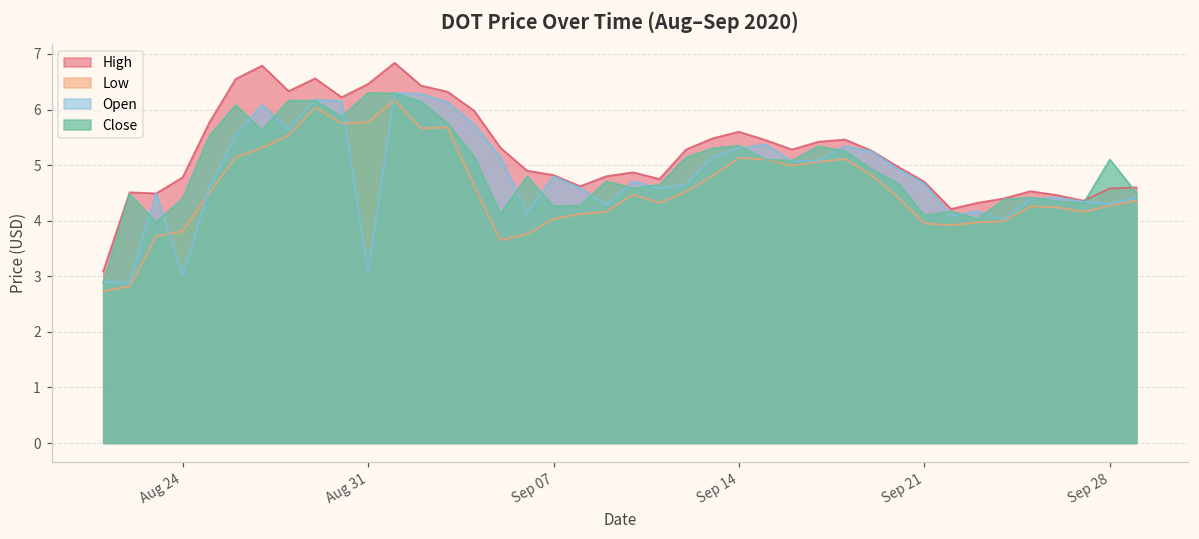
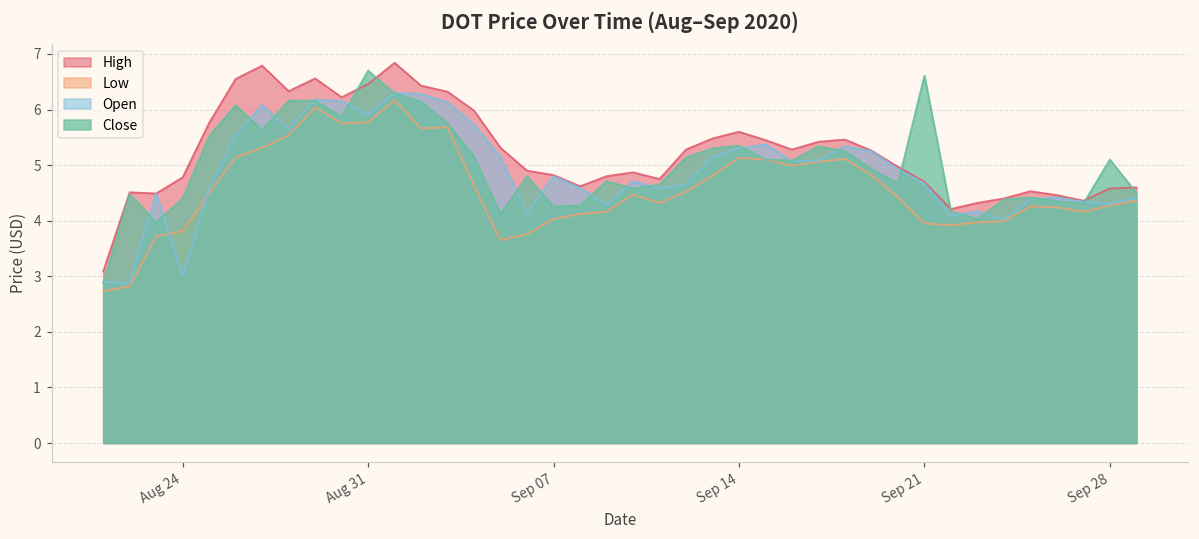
Open, Aug 31: 3.1 -> 5.9
Close, Aug 31: 6.3 -> 6.7
Close, Sep 21: 4.1 -> 6.6
